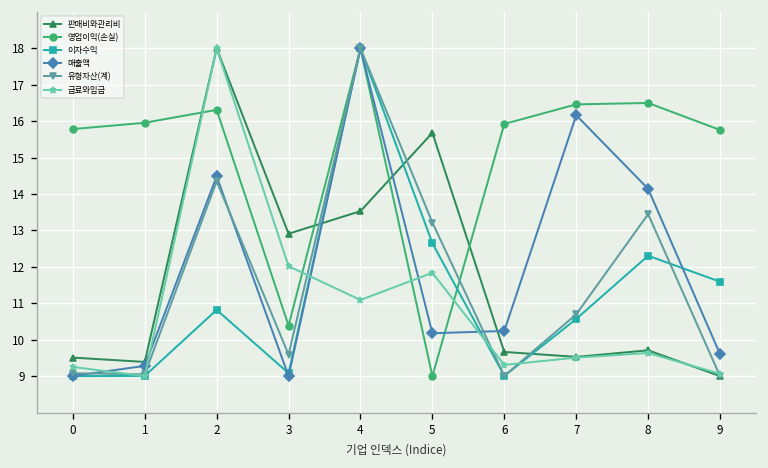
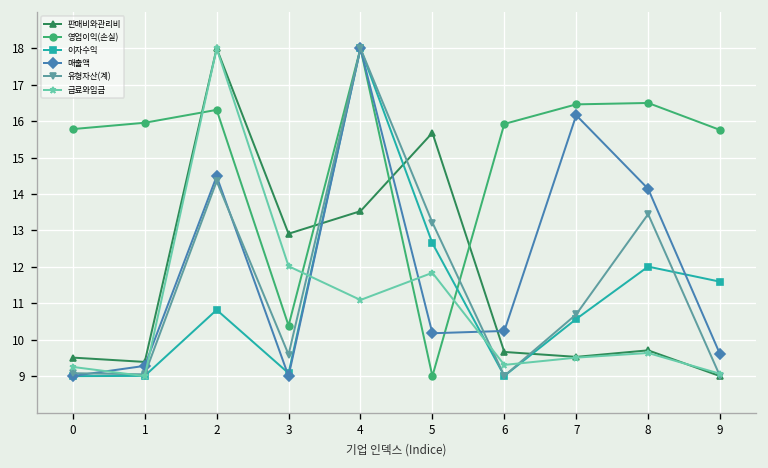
이자수익, 8: 12.3 -> 12.0
